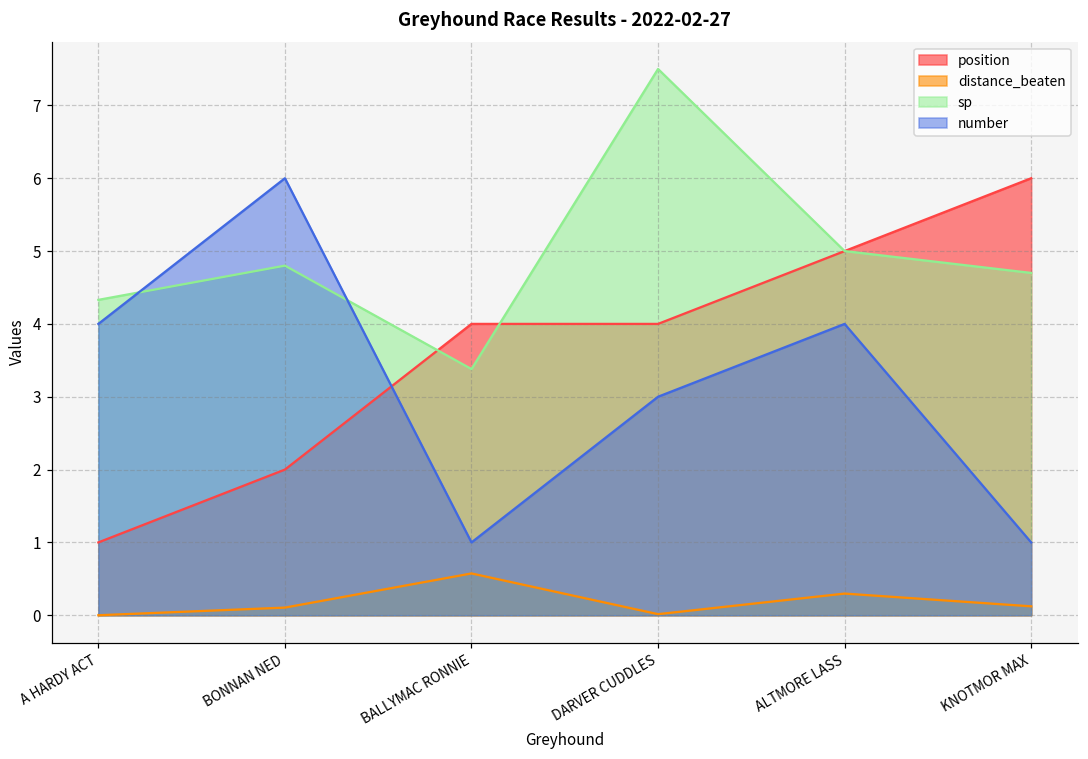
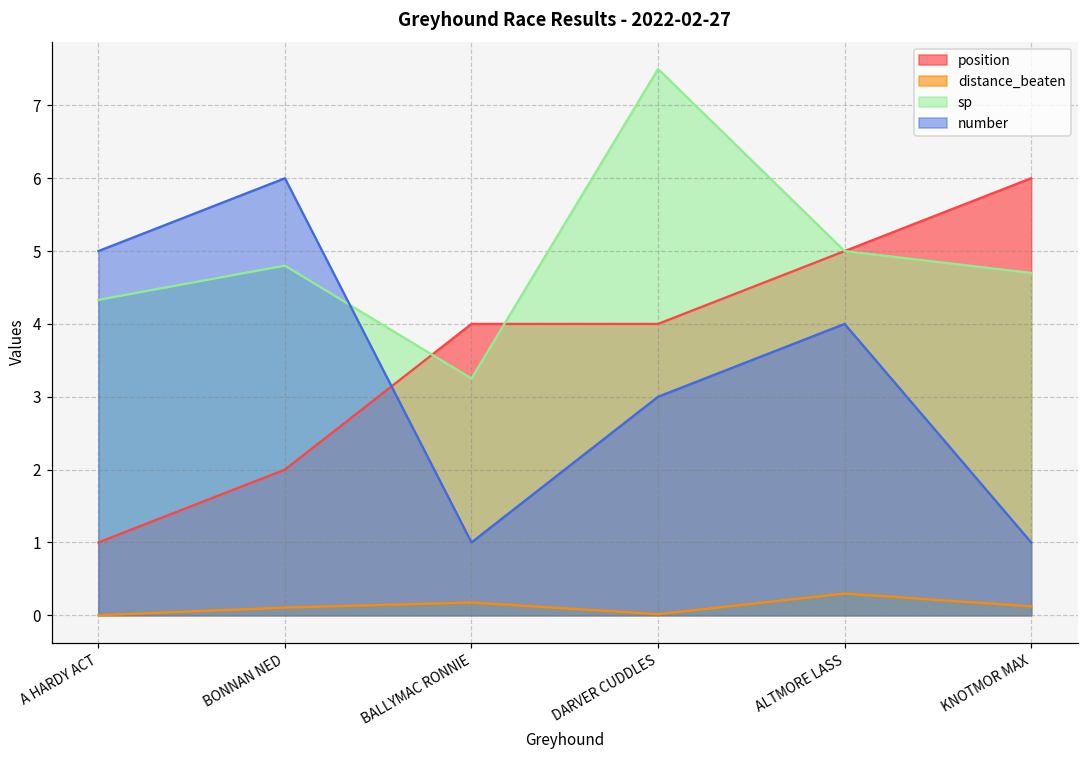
number, A HARDY ACT: 4 -> 5
distance_beaten, BALLYMAC RONNIE: 0.6 -> 0.2
sp, BALLYMAC RONNIE: 3.4 -> 3.3
